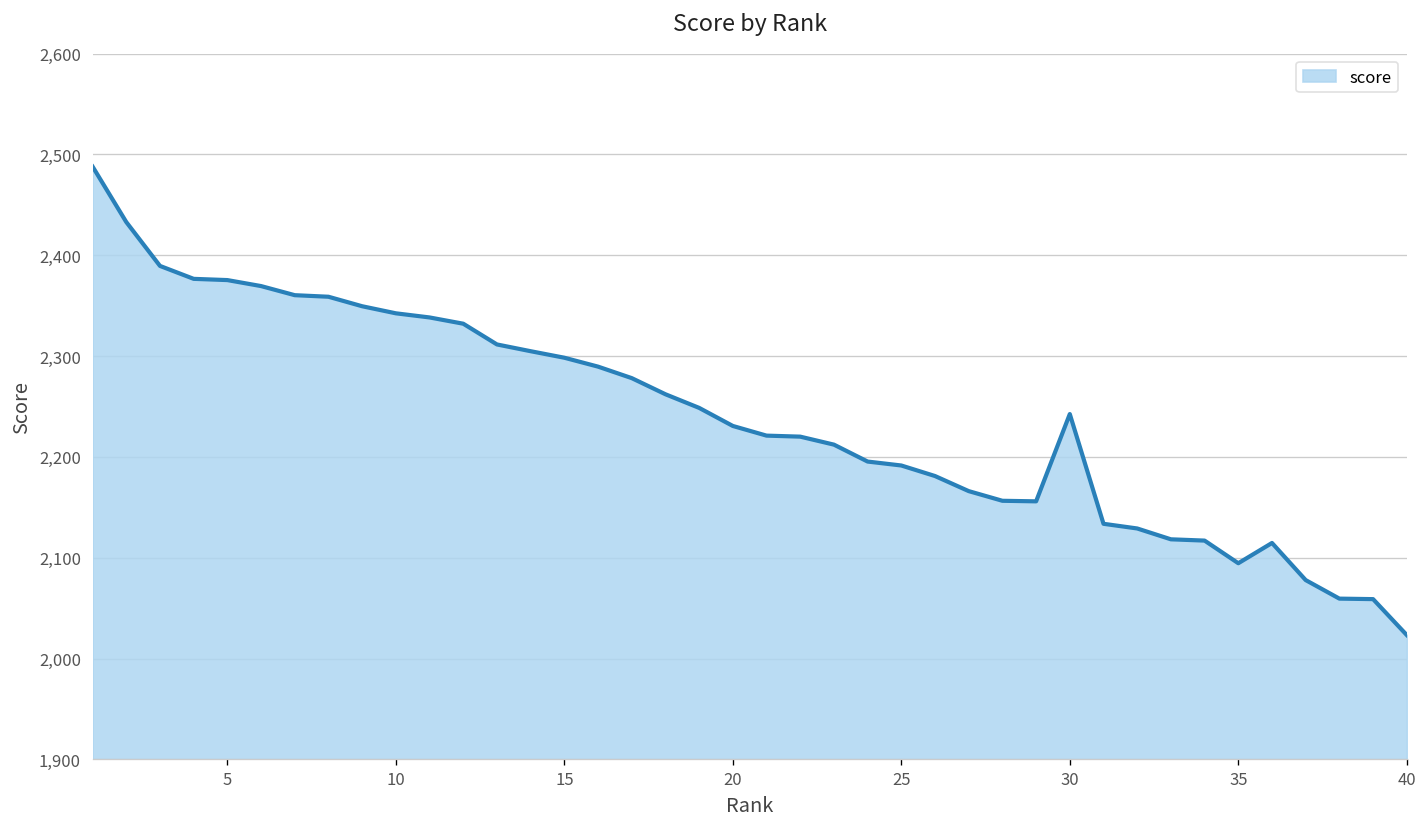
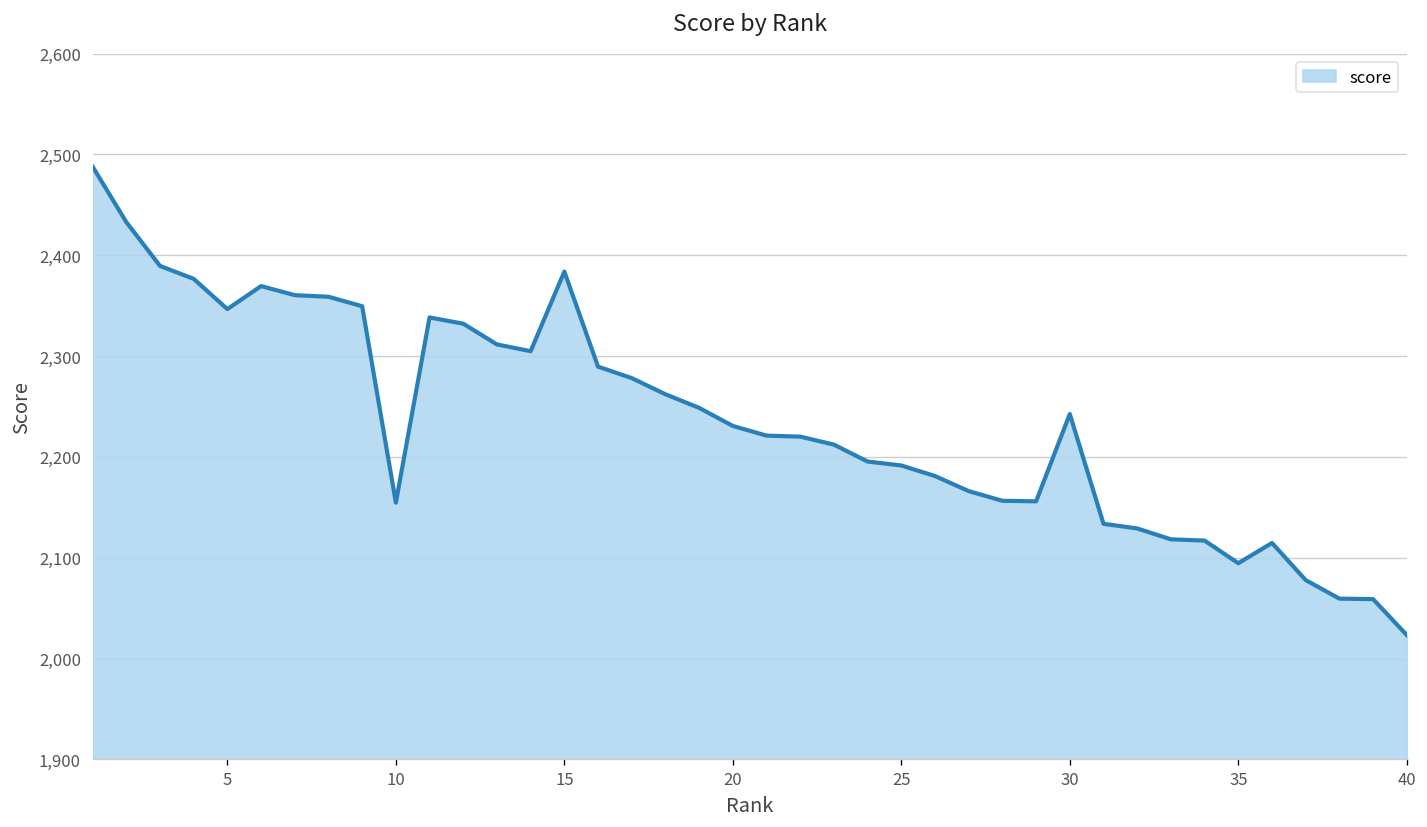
5: 2,380 -> 2,350
10: 2,340 -> 2,150
15: 2,300 -> 2,380
